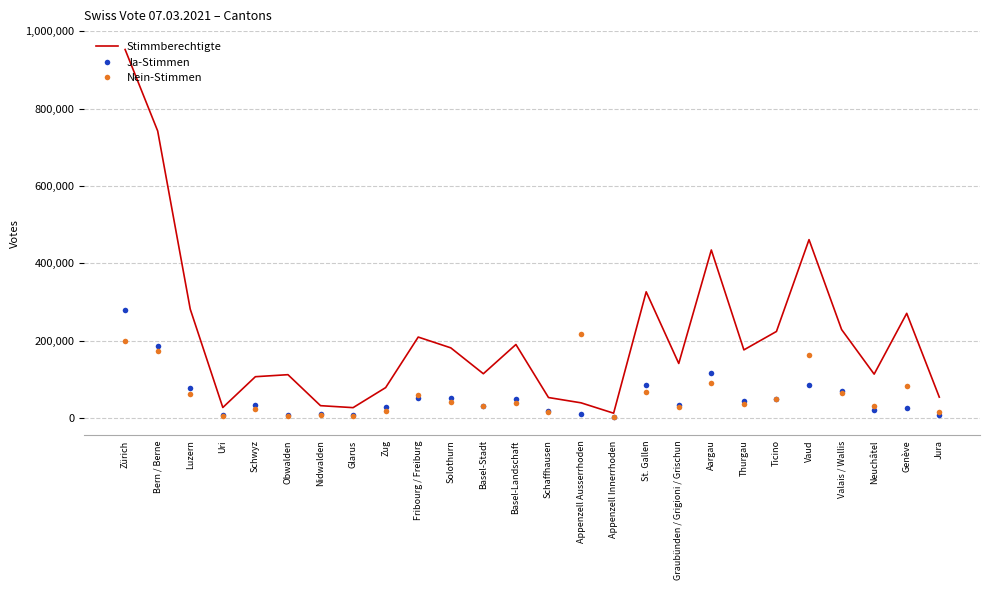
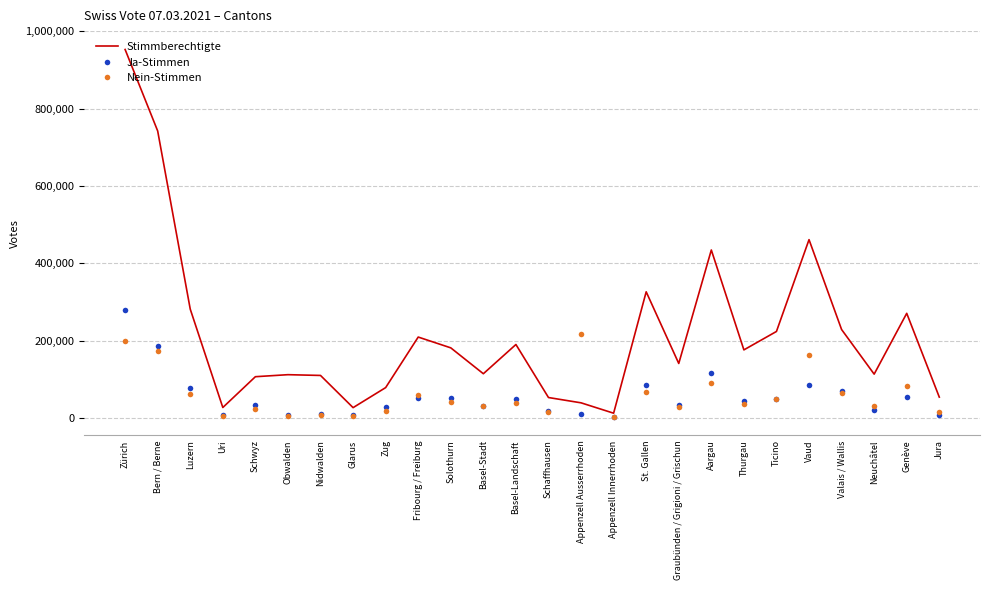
Stimmberechtigte, Nidwalden: 30,000 -> 110,000
Ja-Stimmen, Genève: 30,000 -> 50,000
